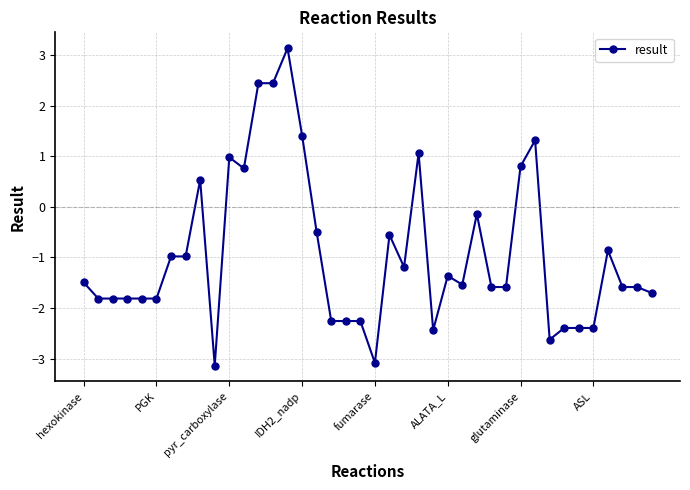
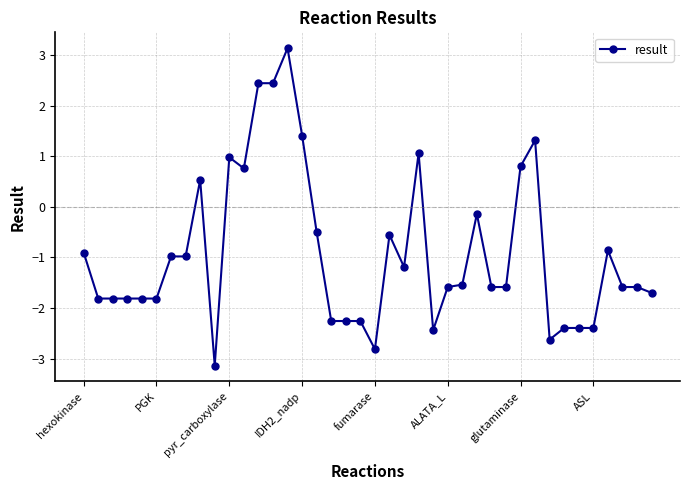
hexokinase: -1.5 -> -0.9
fumarase: -3.1 -> -2.8
ALATA_L: -1.4 -> -1.6
